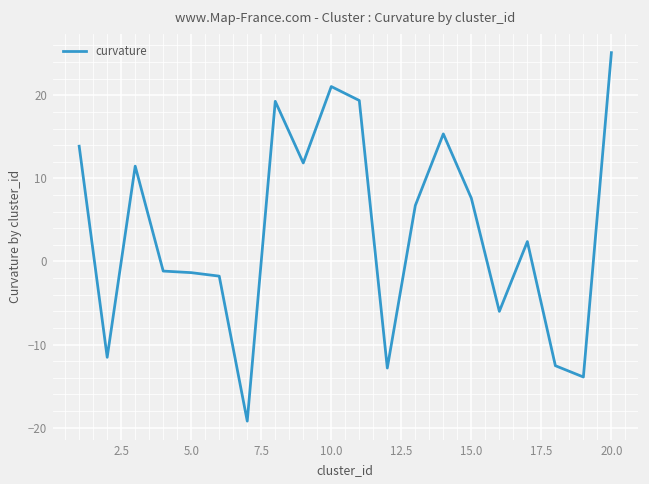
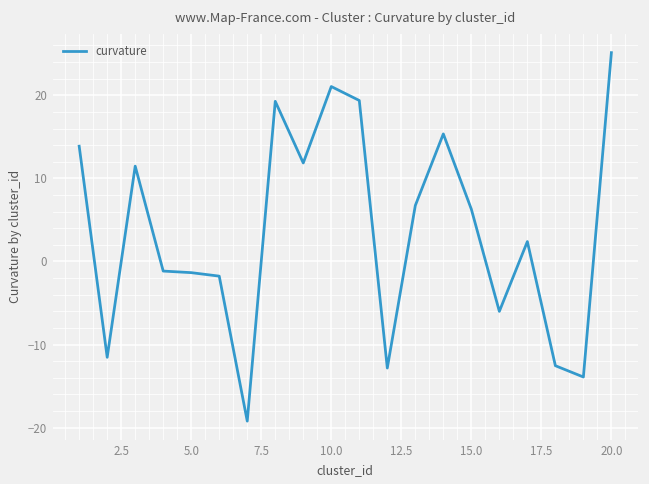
15.0: 8 -> 6
